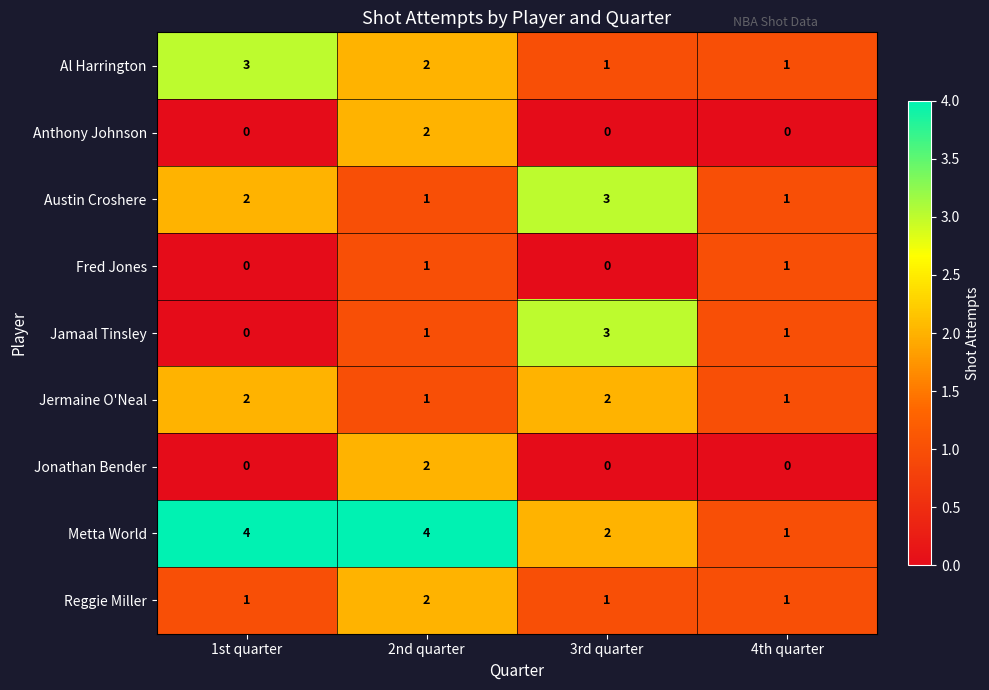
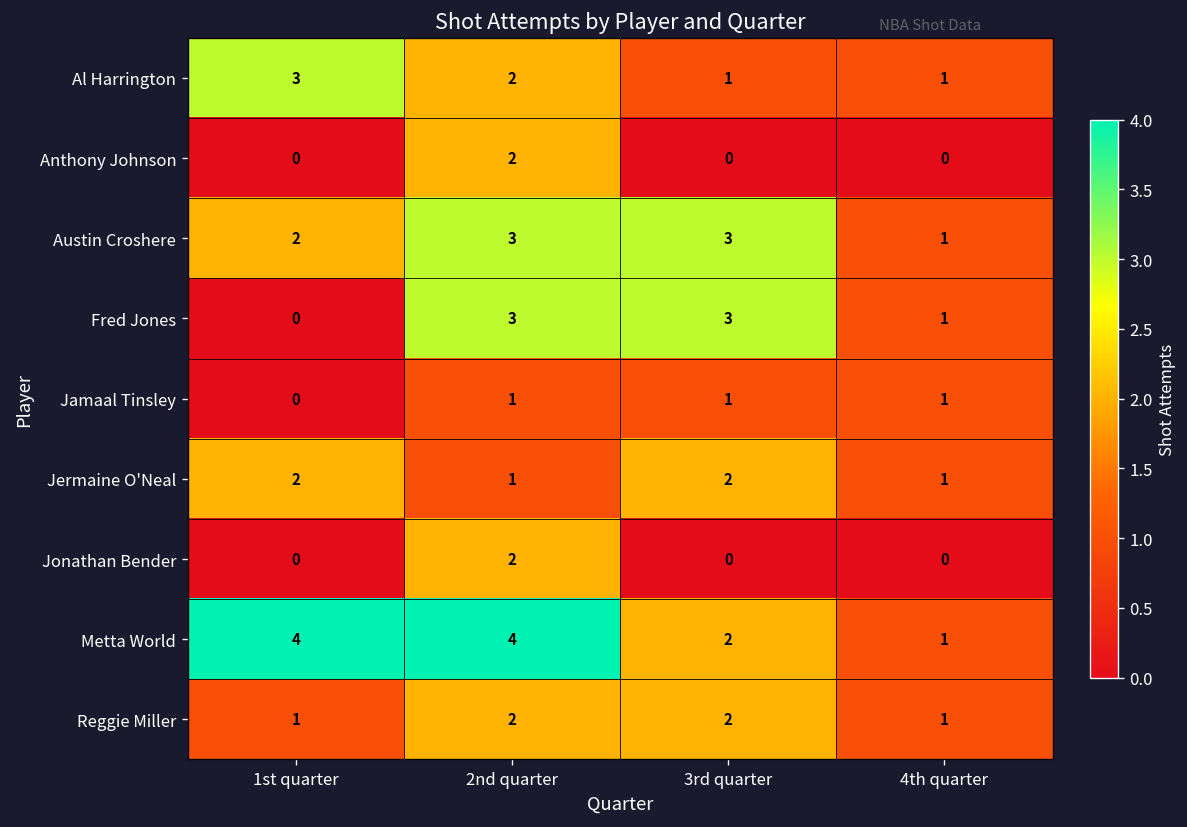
Austin Croshere, 2nd quarter: 1 -> 3
Fred Jones, 2nd quarter: 1 -> 3
Fred Jones, 3rd quarter: 0 -> 3
Jamaal Tinsley, 3rd quarter: 3 -> 1
Reggie Miller, 3rd quarter: 1 -> 2
